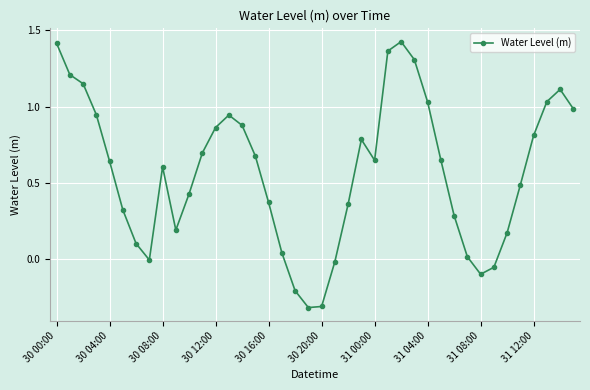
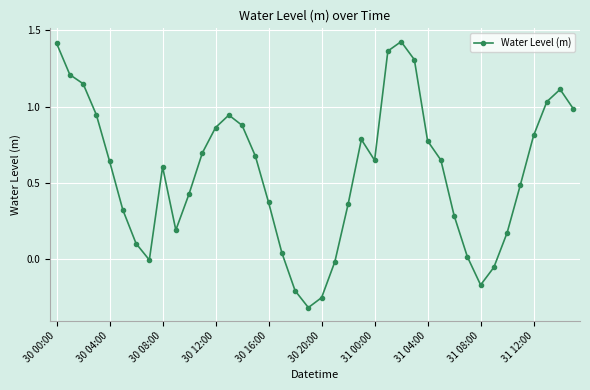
30 20:00: -0.31 -> -0.25
31 04:00: 1.03 -> 0.77
31 08:00: -0.10 -> -0.17
